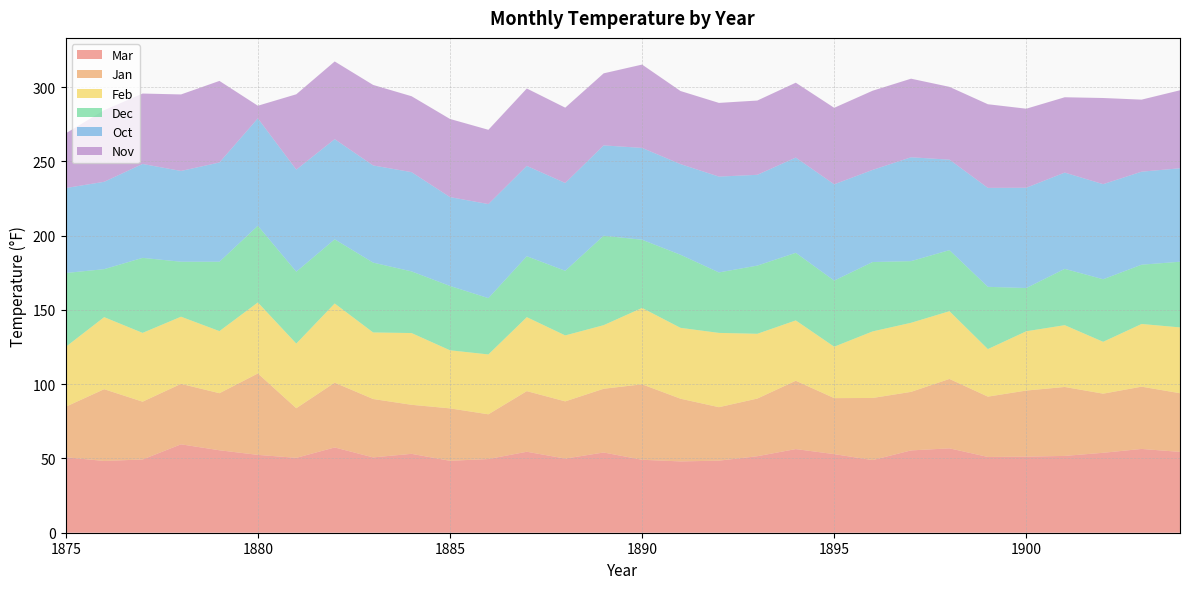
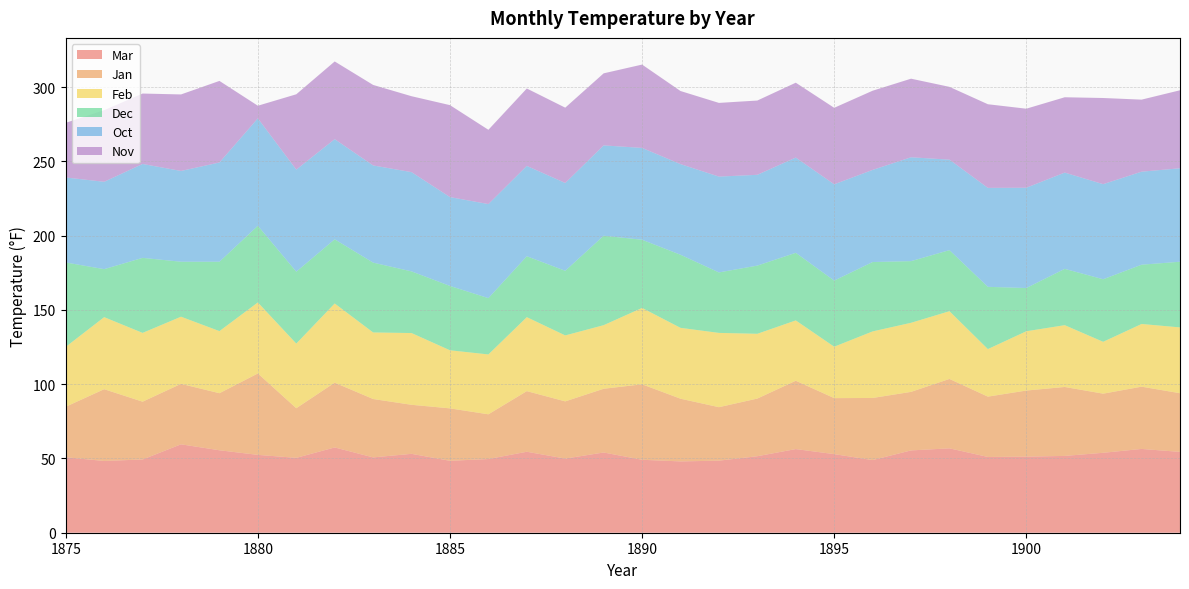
Dec, 1875: 50 -> 57
Nov, 1885: 53 -> 62
